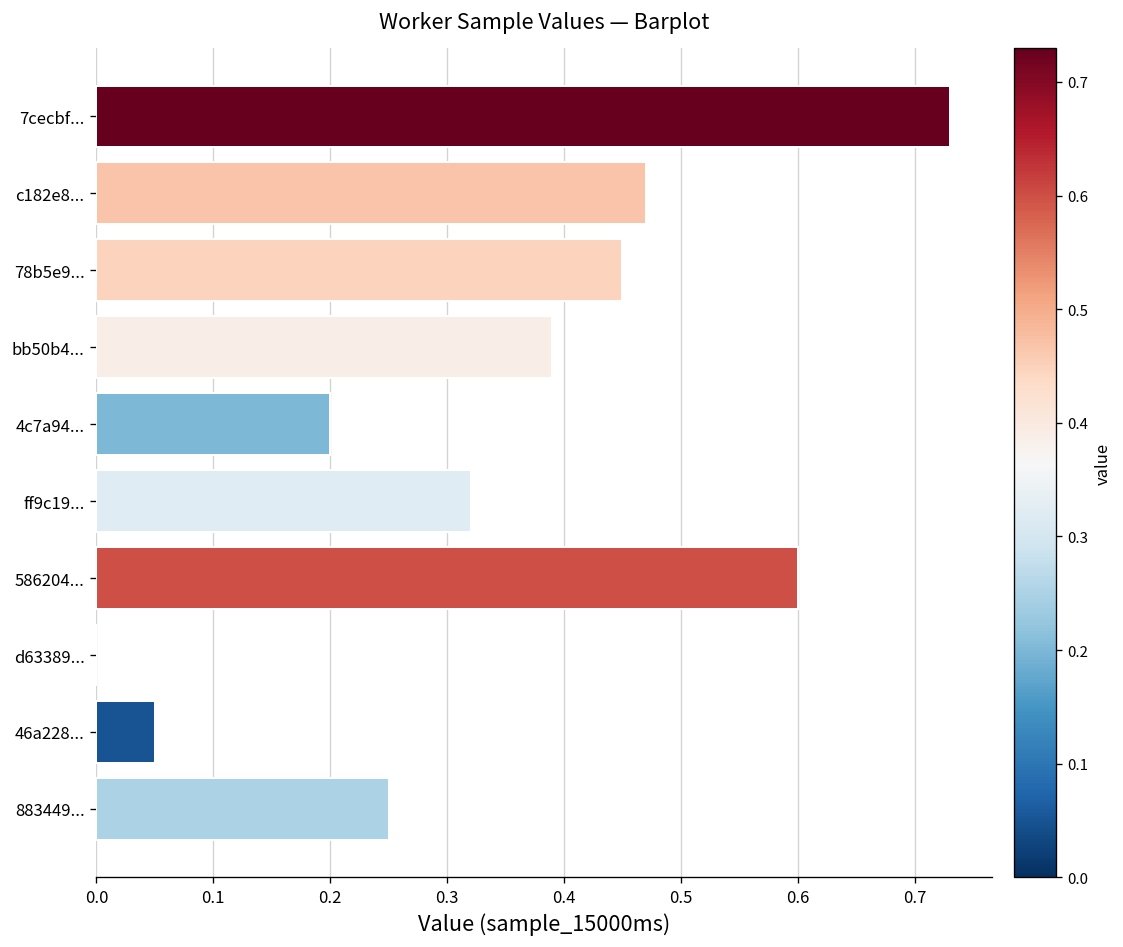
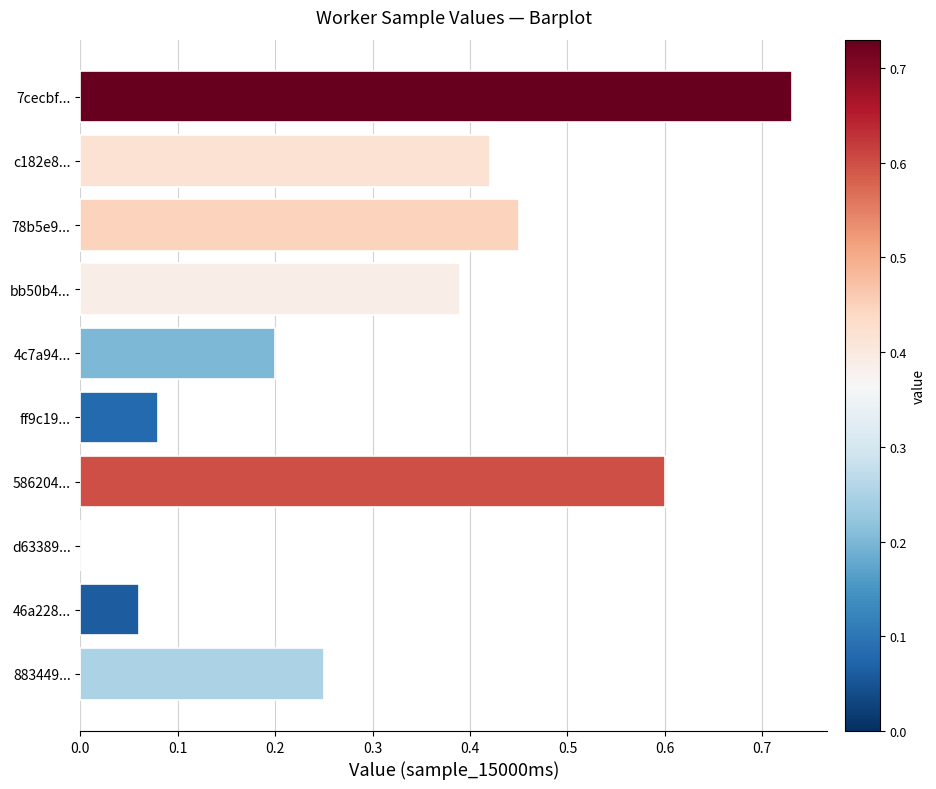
c182e8...: 0.47 -> 0.42
ff9c19...: 0.32 -> 0.08
46a228...: 0.05 -> 0.06
